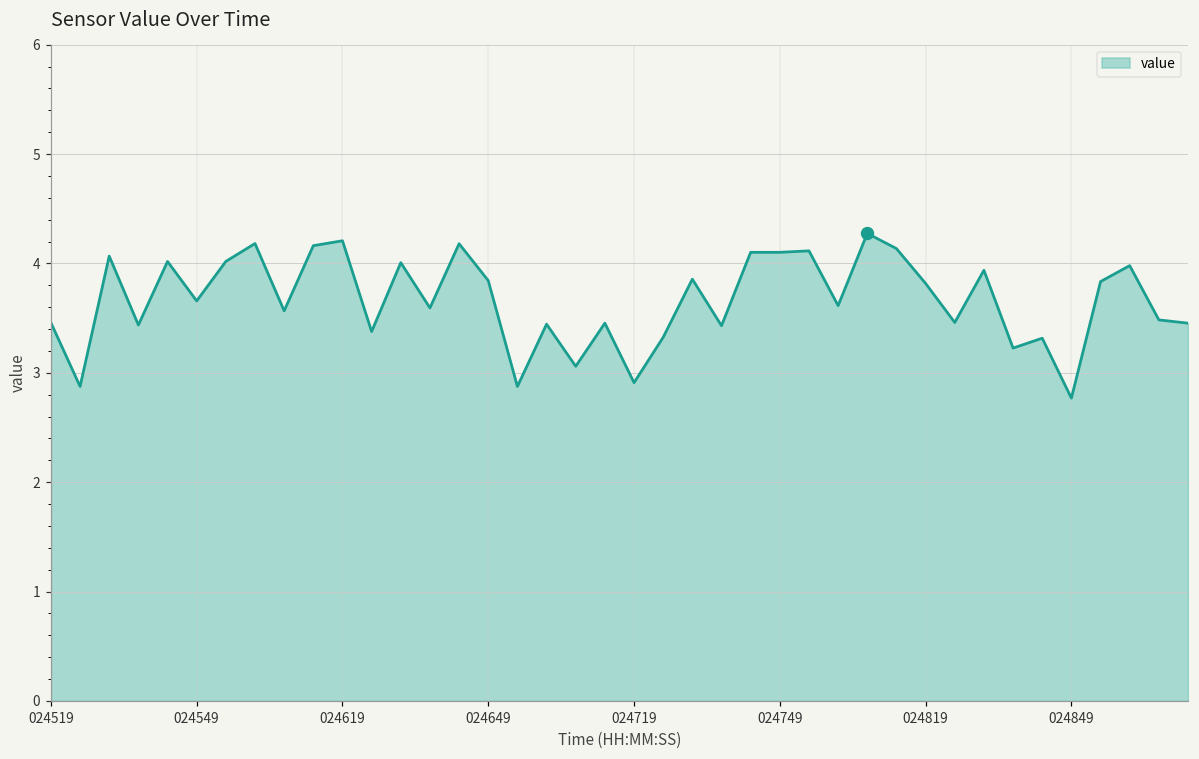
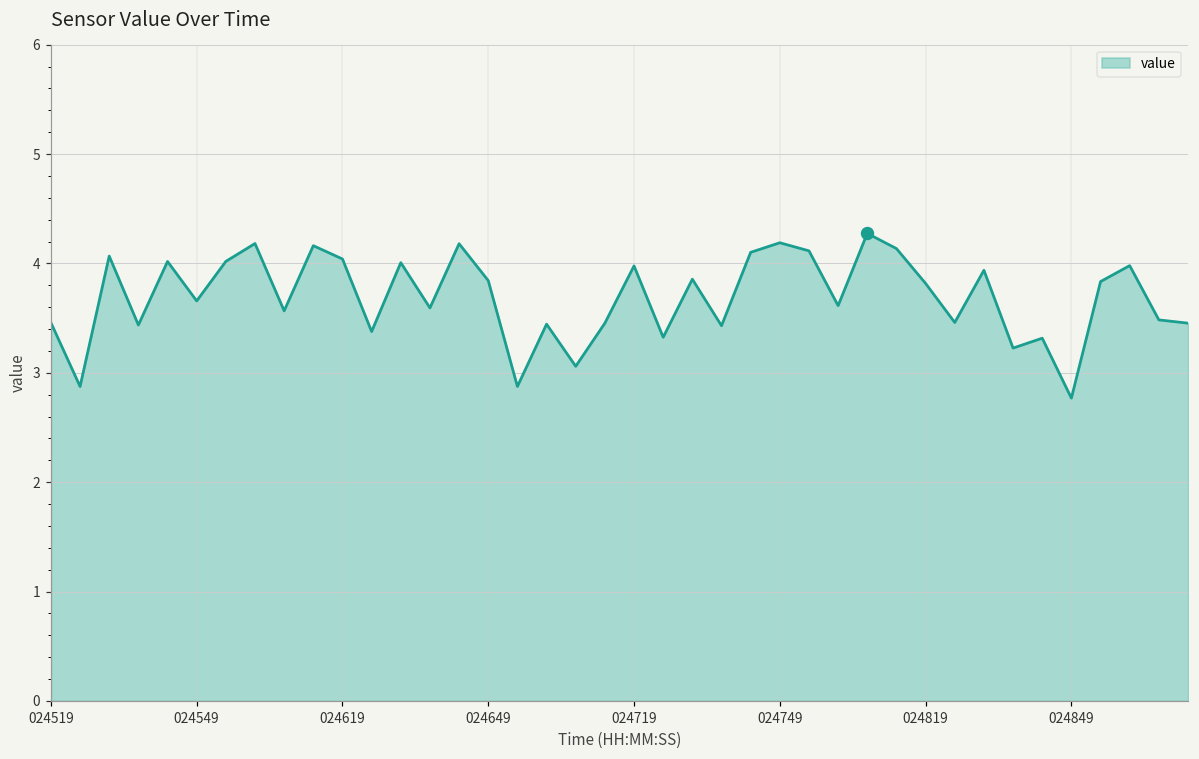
value, 024619: 4.2 -> 4.0
value, 024719: 2.9 -> 4.0
value, 024749: 4.1 -> 4.2
